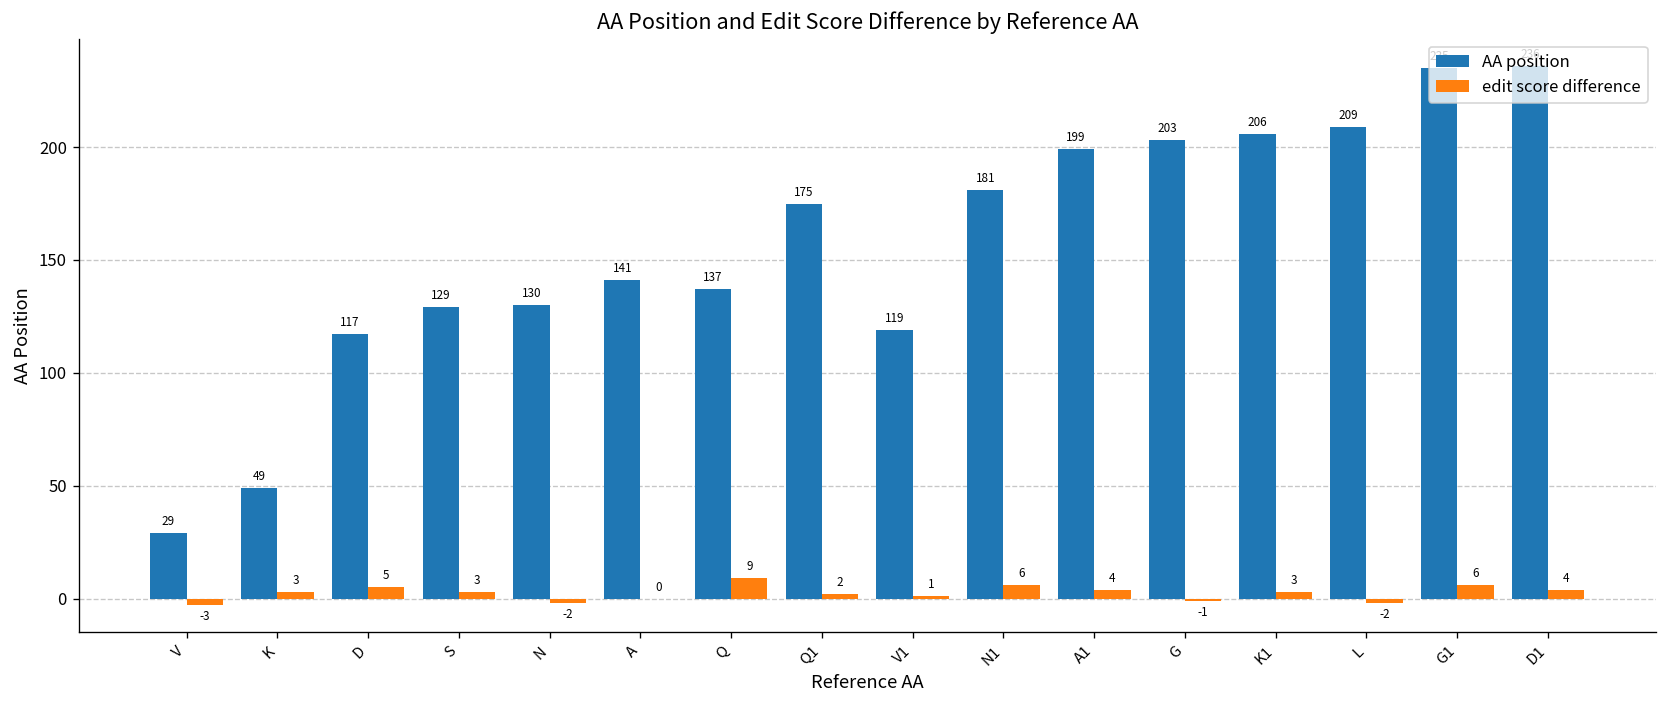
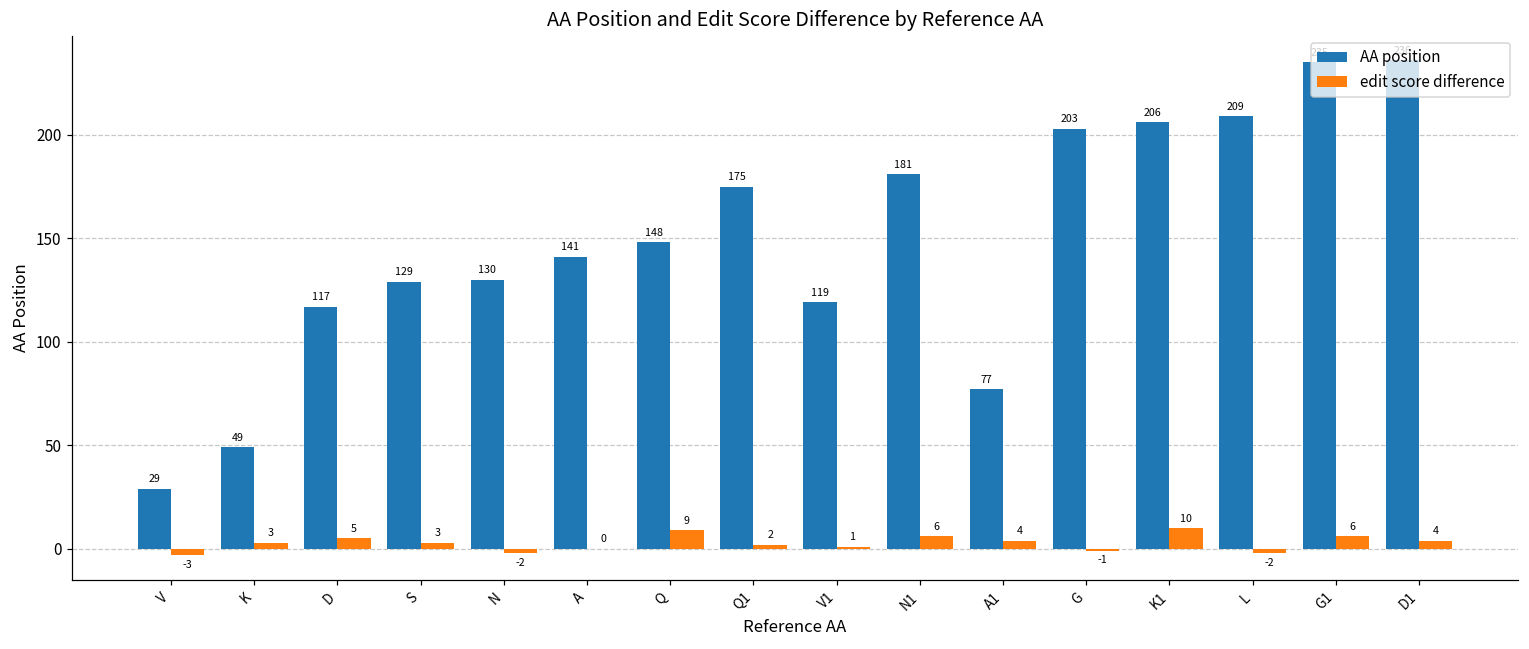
AA position, Q: 137 -> 148
AA position, A1: 199 -> 77
edit score difference, K1: 3 -> 10
